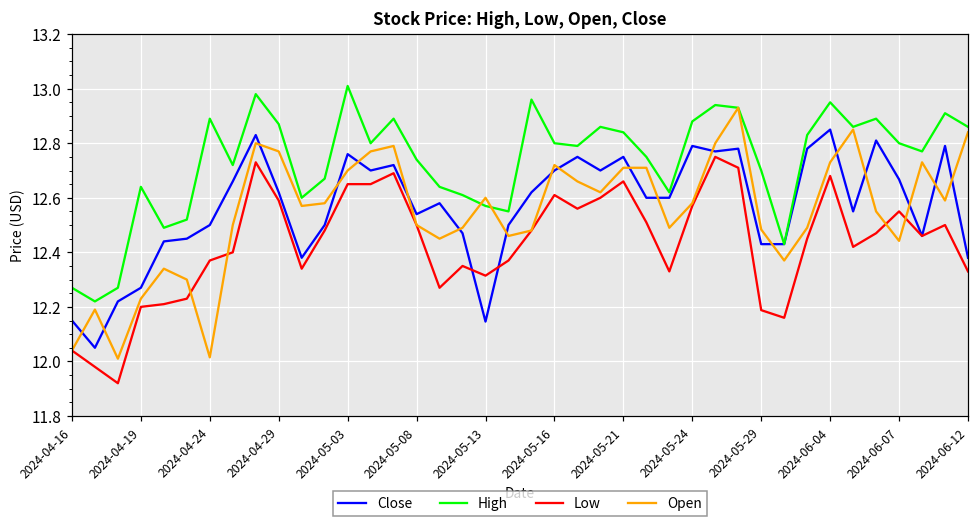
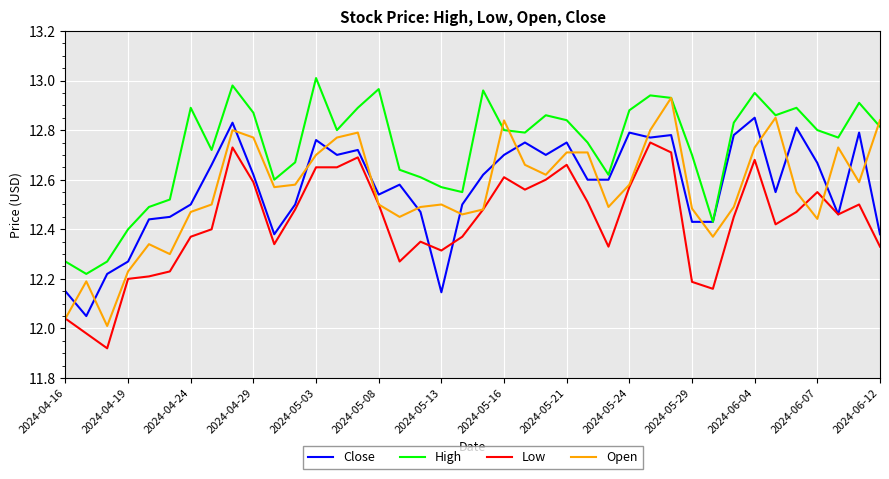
High, 2024-04-19: 12.64 -> 12.40
Open, 2024-04-24: 12.01 -> 12.47
High, 2024-05-08: 12.74 -> 12.97
Open, 2024-05-13: 12.6 -> 12.5
Open, 2024-05-16: 12.72 -> 12.84
High, 2024-06-12: 12.86 -> 12.81
